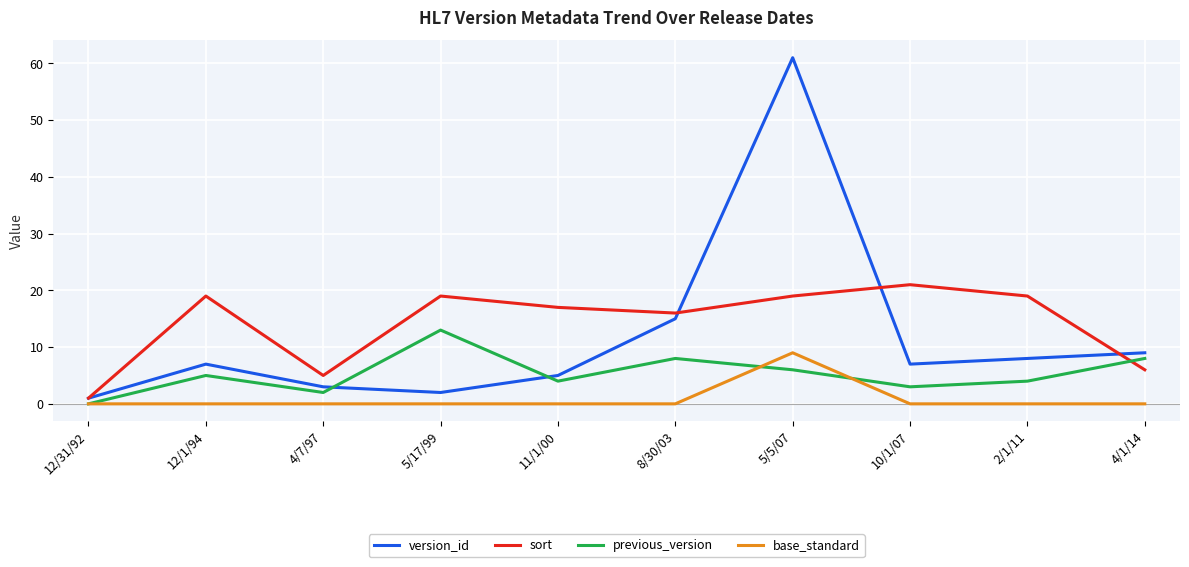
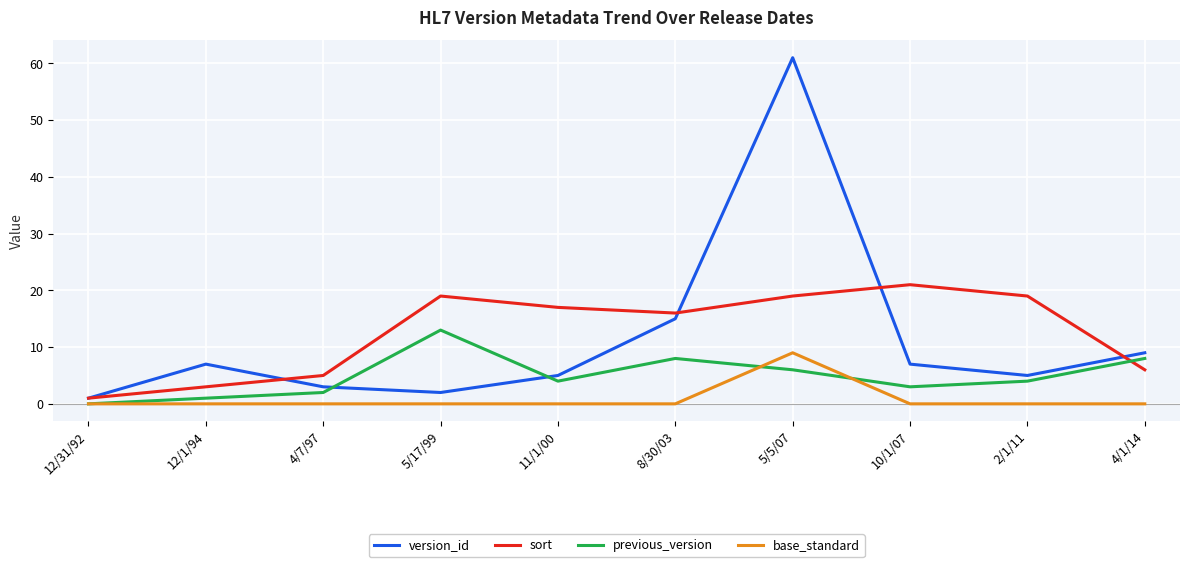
sort, 12/1/94: 19 -> 3
previous_version, 12/1/94: 5 -> 1
version_id, 2/1/11: 8 -> 5
